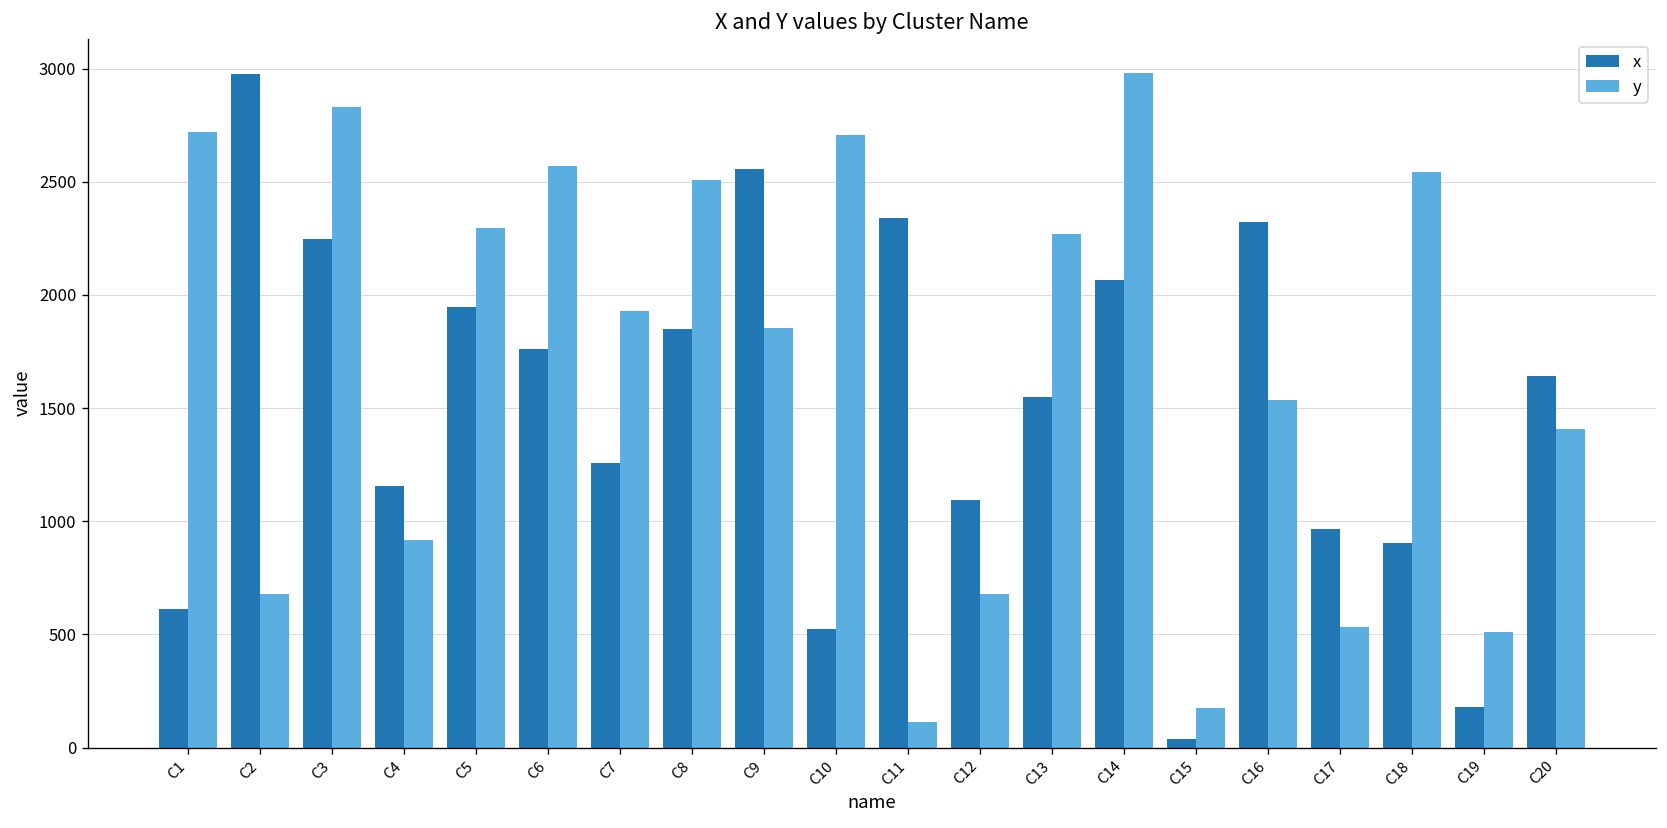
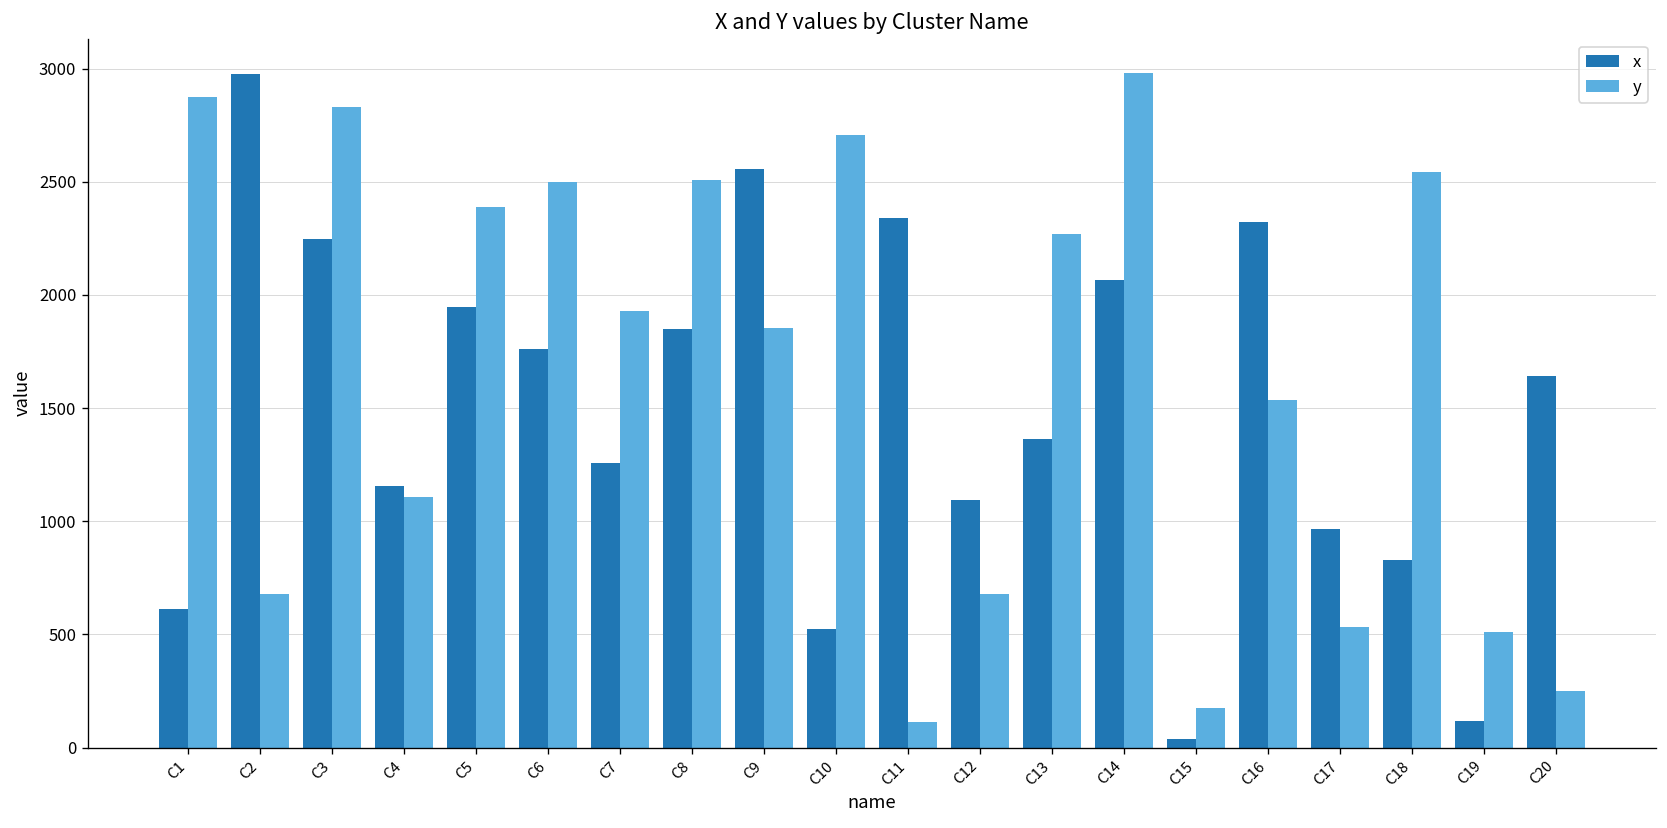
y, C1: 2720 -> 2870
y, C4: 920 -> 1110
y, C5: 2300 -> 2390
y, C6: 2570 -> 2500
x, C13: 1550 -> 1370
x, C18: 900 -> 830
x, C19: 180 -> 120
y, C20: 1410 -> 250
